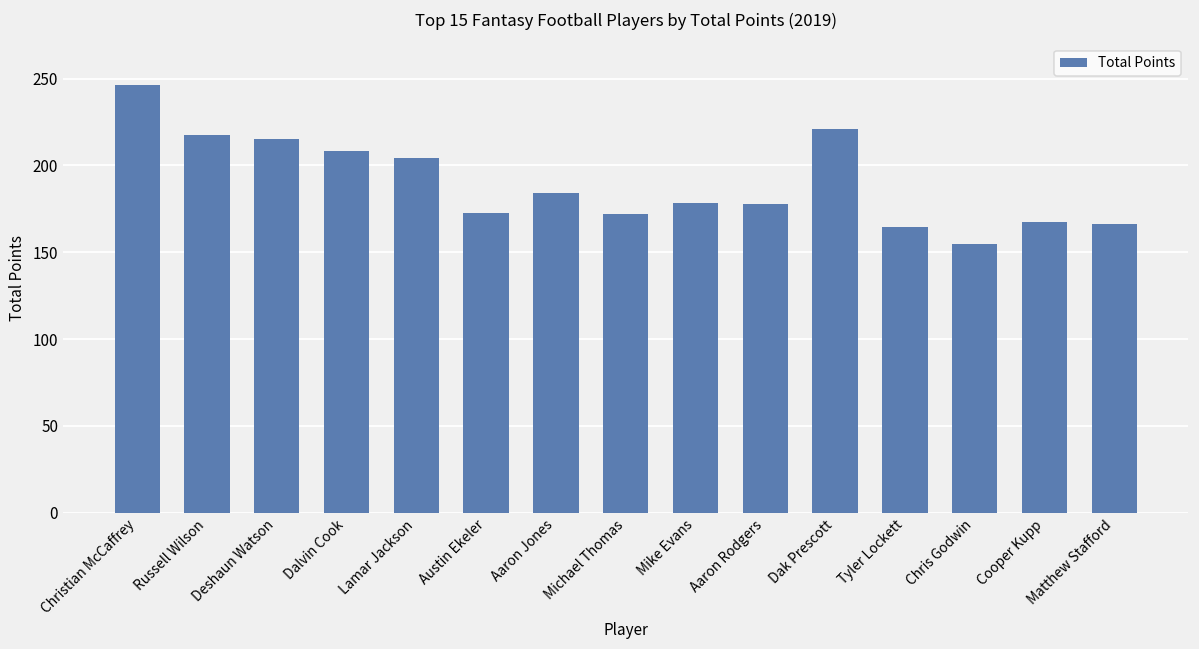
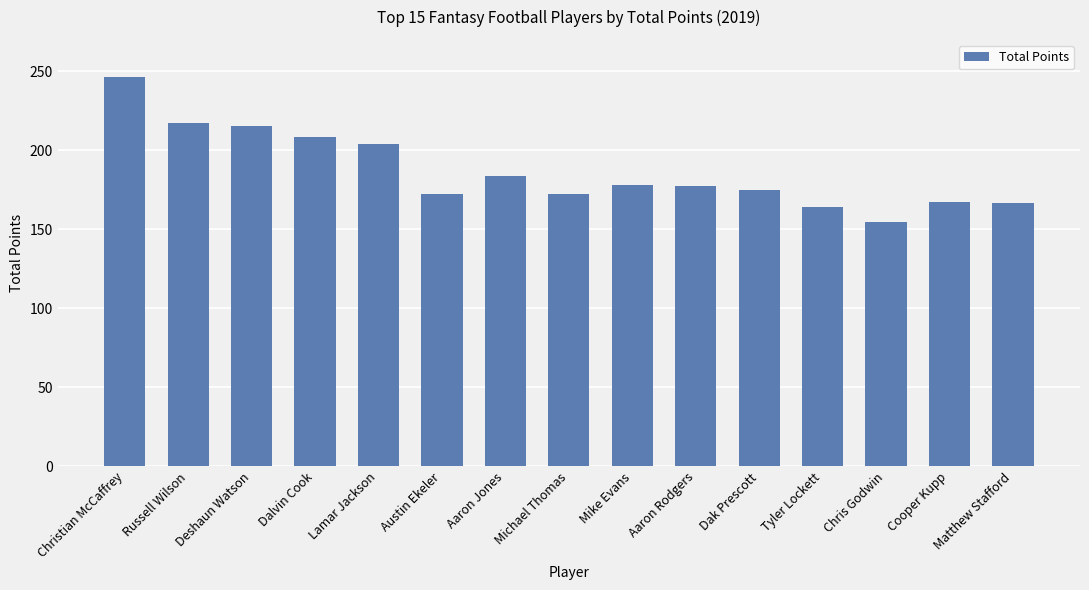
Dak Prescott: 221 -> 175
